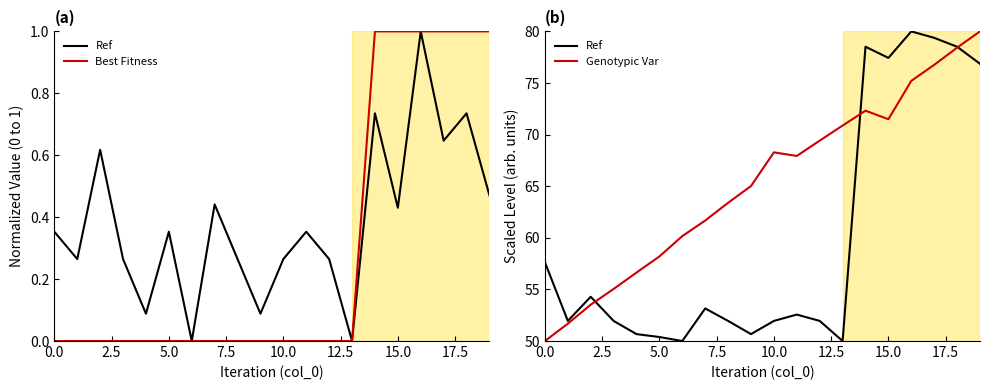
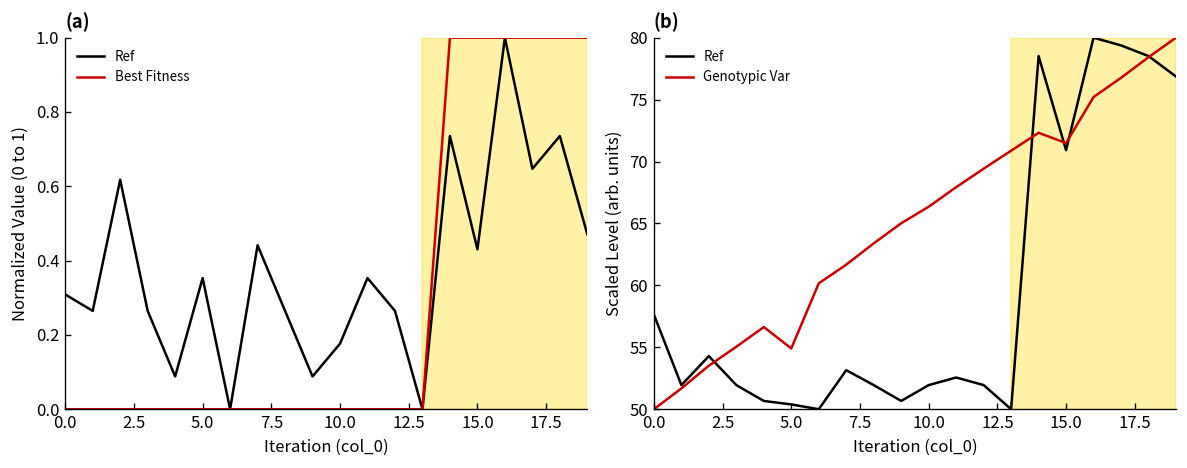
(a), Ref, 0.0: 0.35 -> 0.31
(a), Ref, 10.0: 0.26 -> 0.18
(b), Genotypic Var, 5.0: 58.2 -> 54.9
(b), Genotypic Var, 10.0: 68.3 -> 66.3
(b), Ref, 15.0: 77.4 -> 70.9
